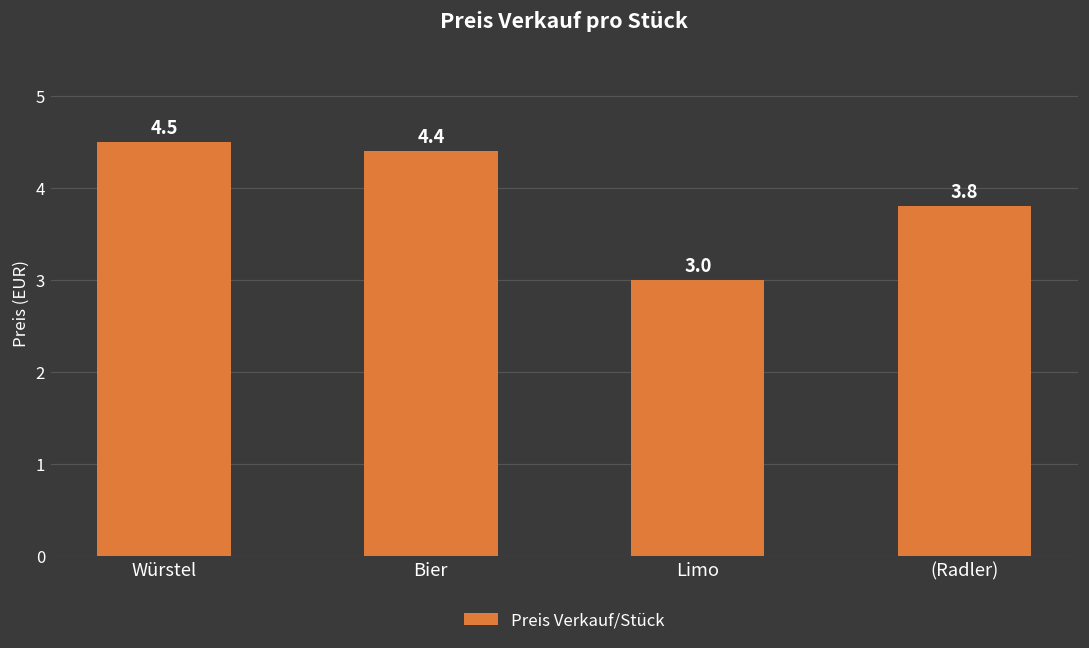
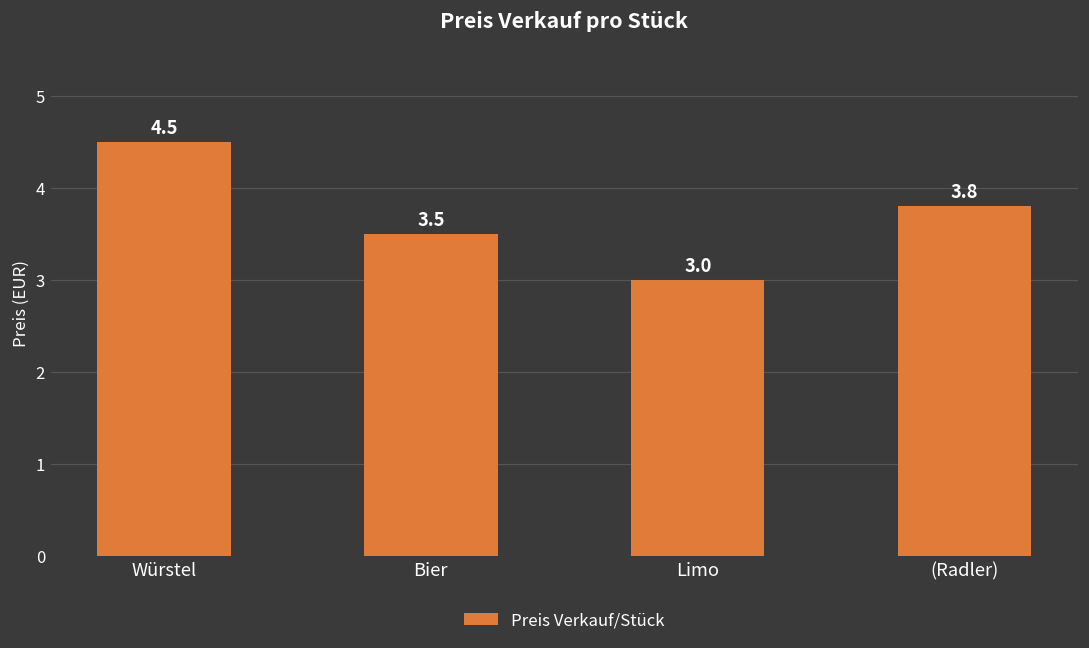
Bier: 4.4 -> 3.5
